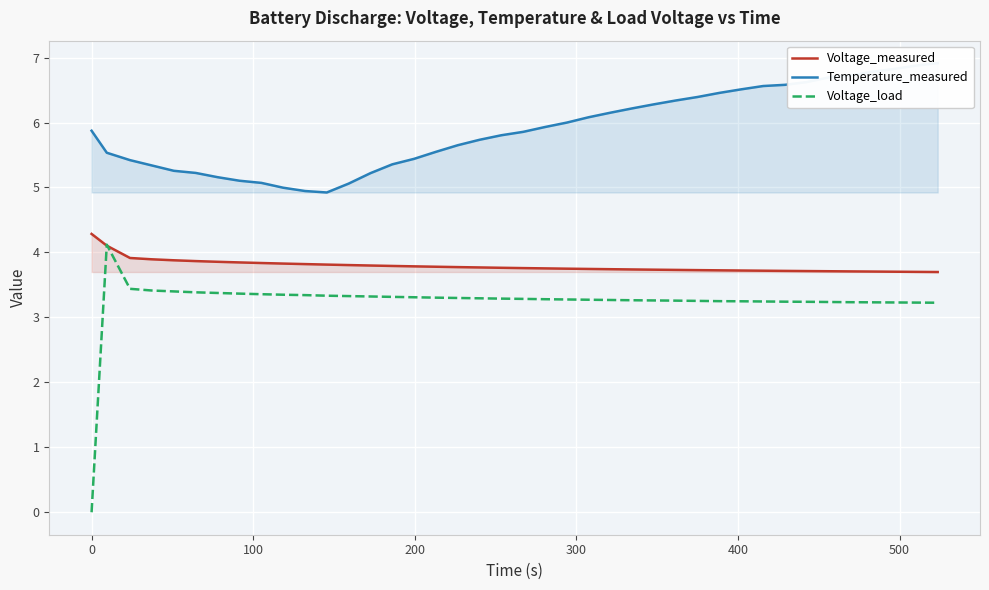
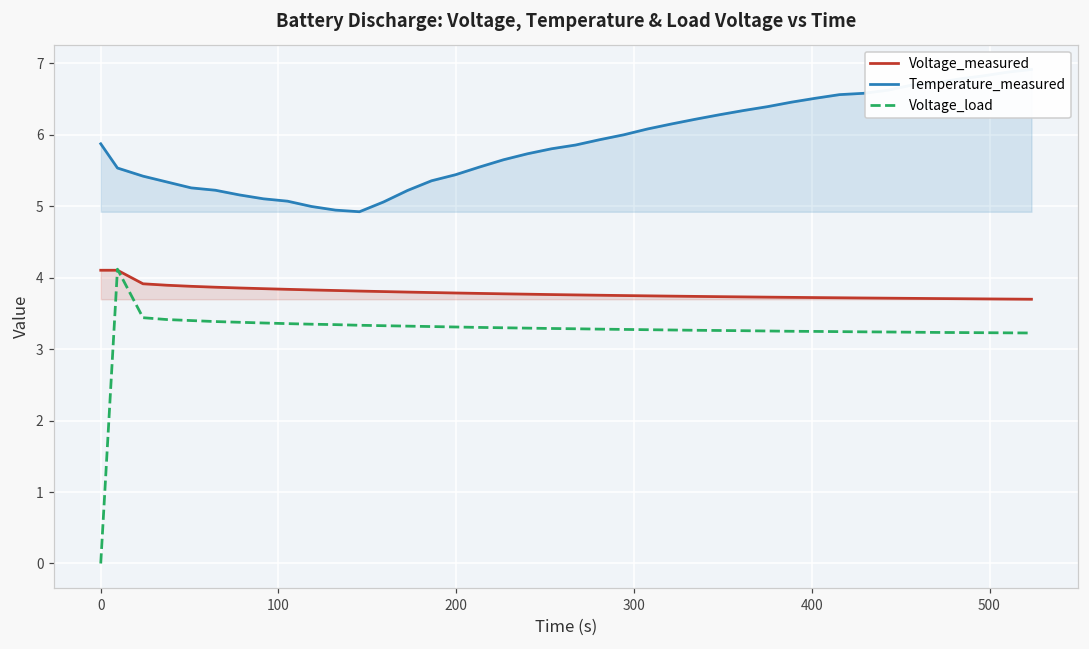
Voltage_measured, 0: 4.3 -> 4.1
